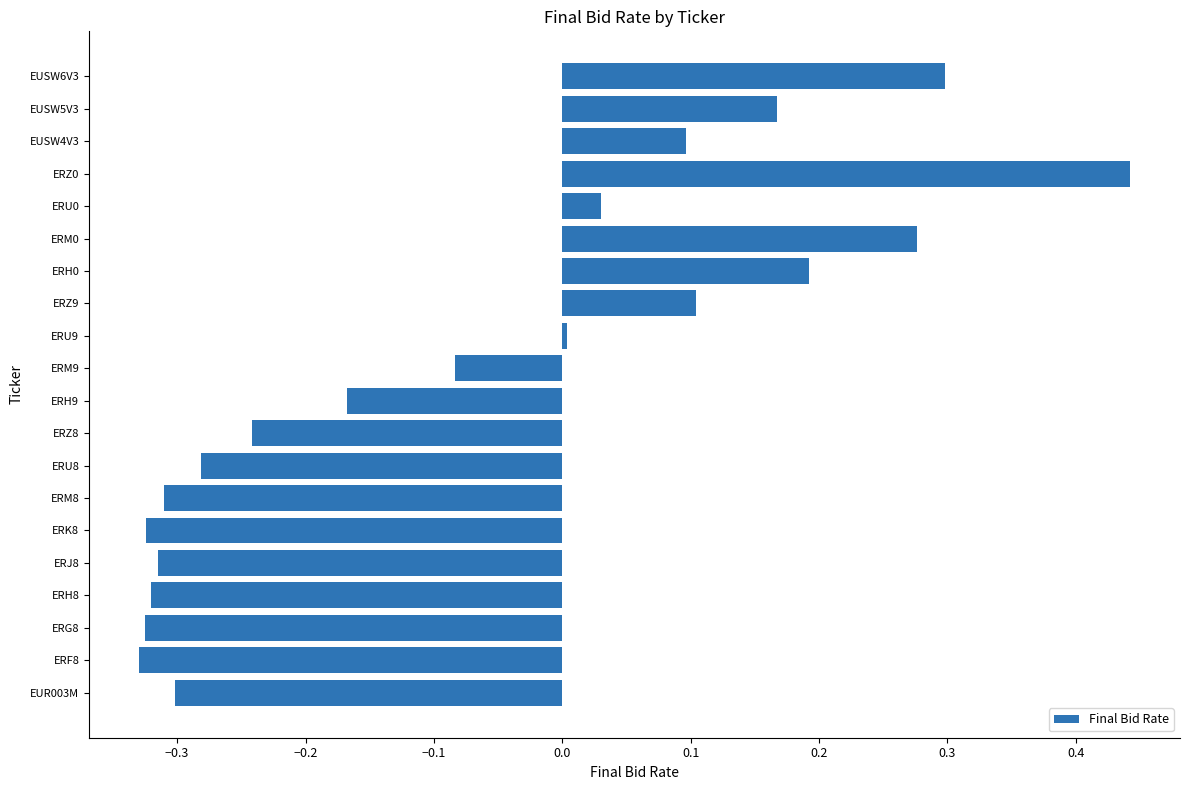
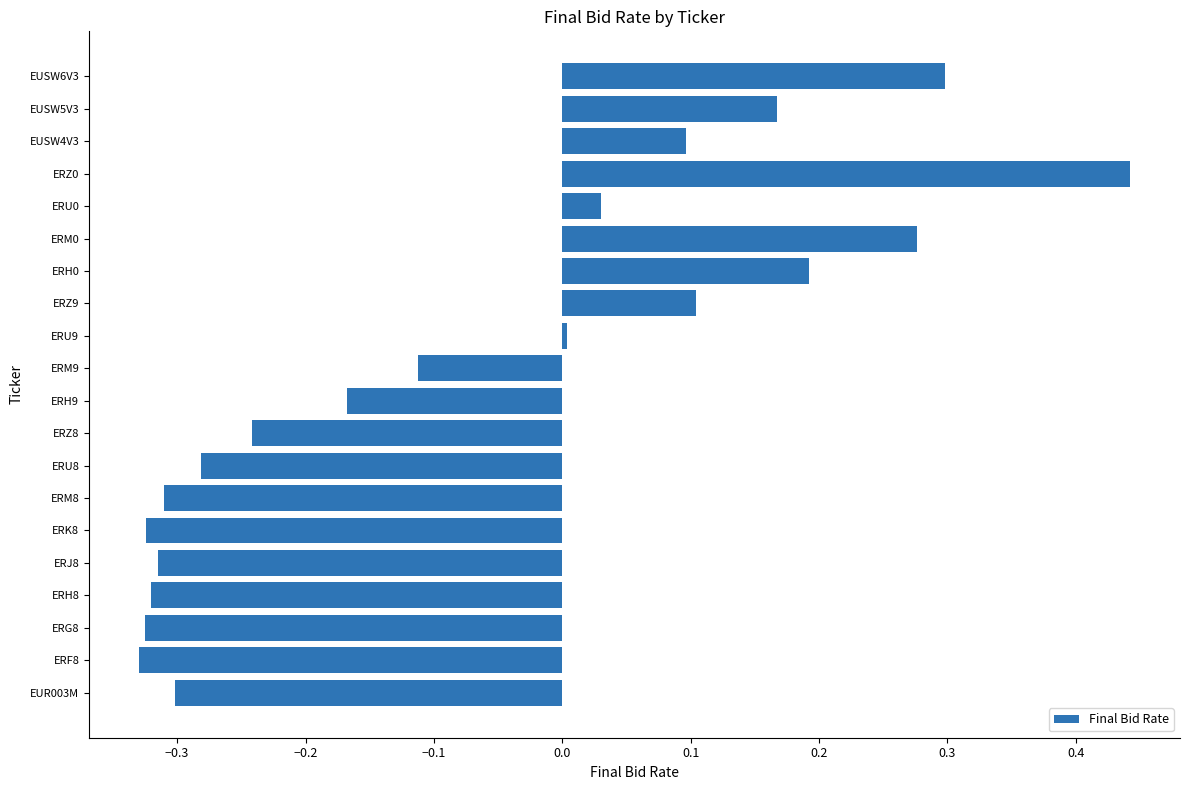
ERM9: -0.084 -> -0.112
